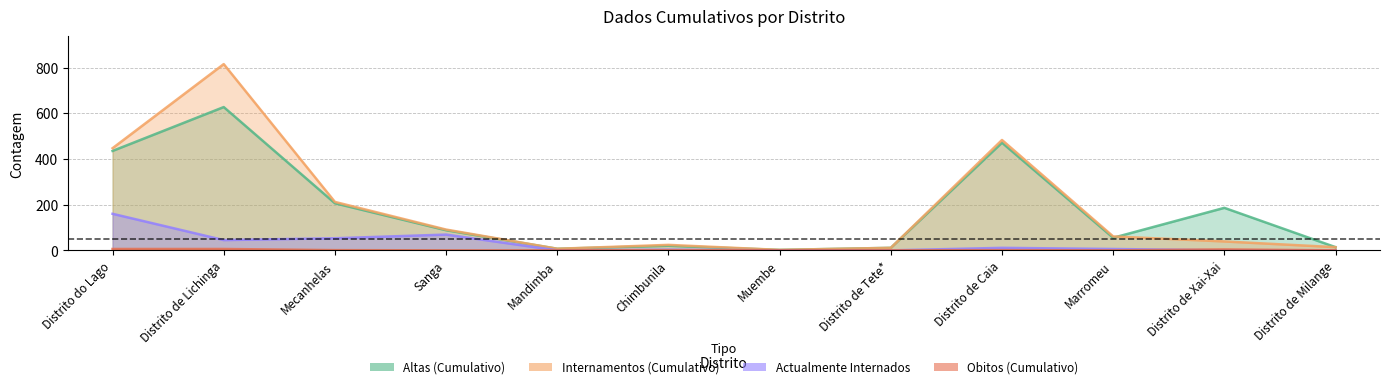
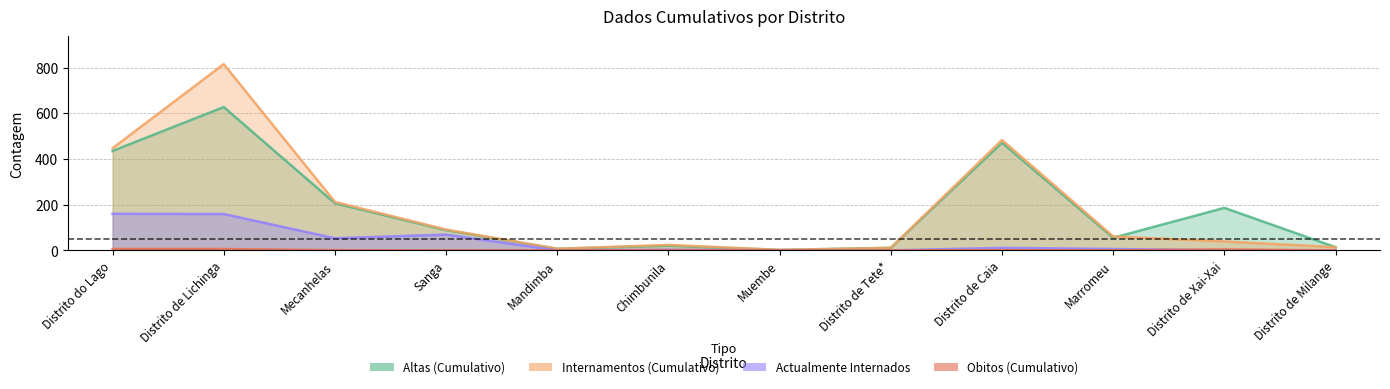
Actualmente Internados, Distrito de Lichinga: 50 -> 160
